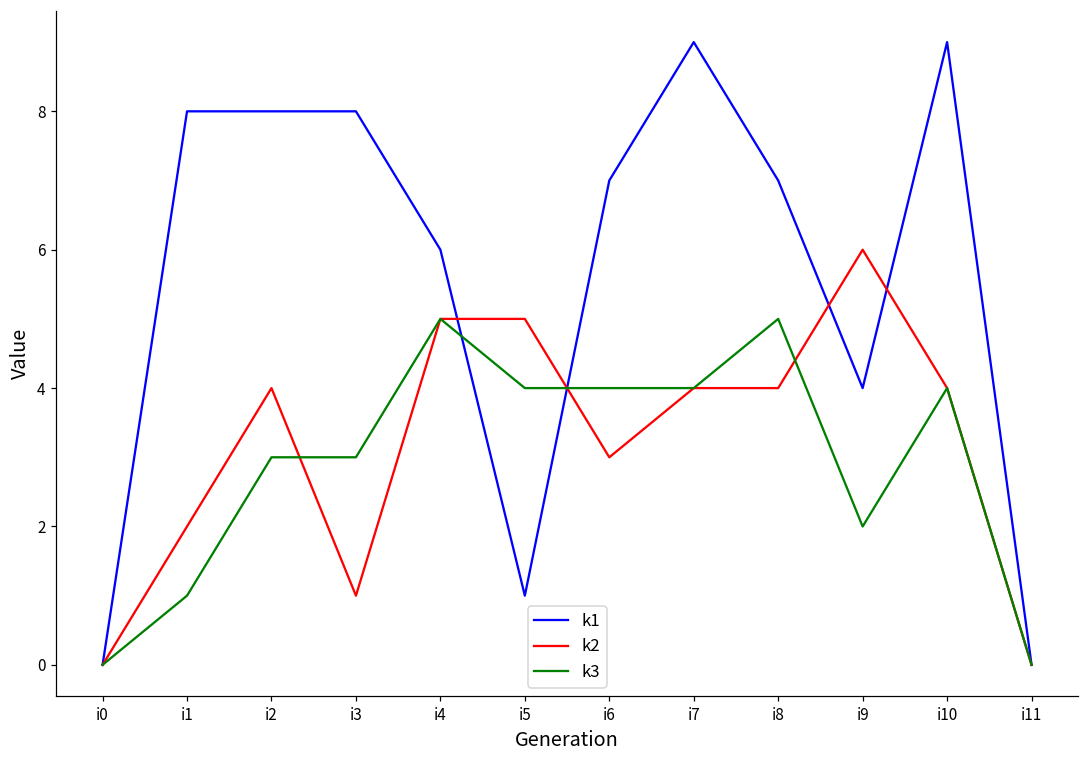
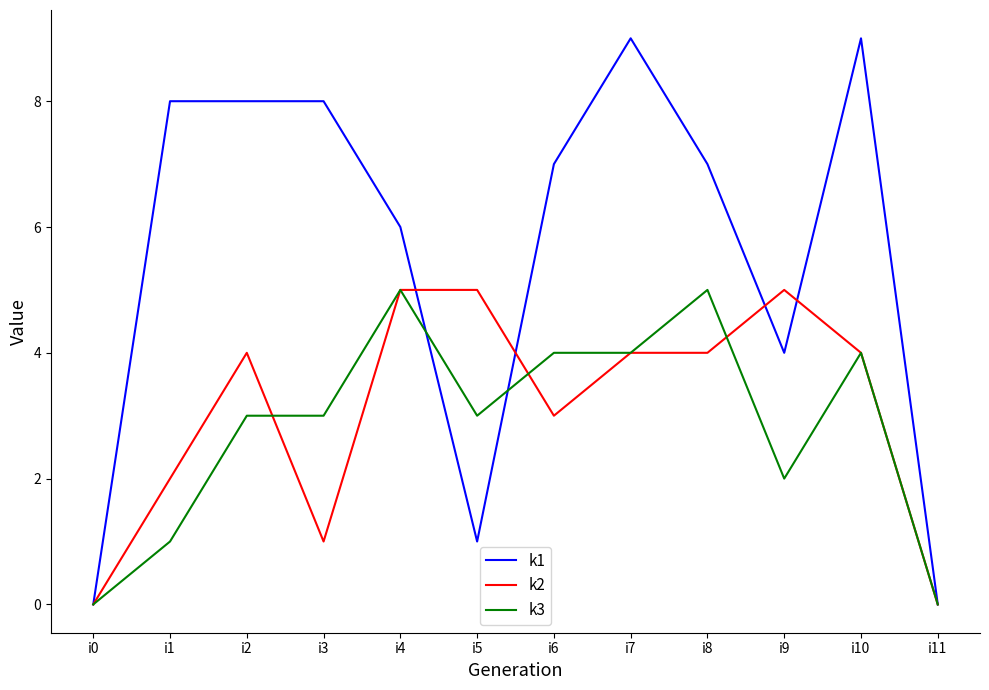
k3, i5: 4 -> 3
k2, i9: 6 -> 5
